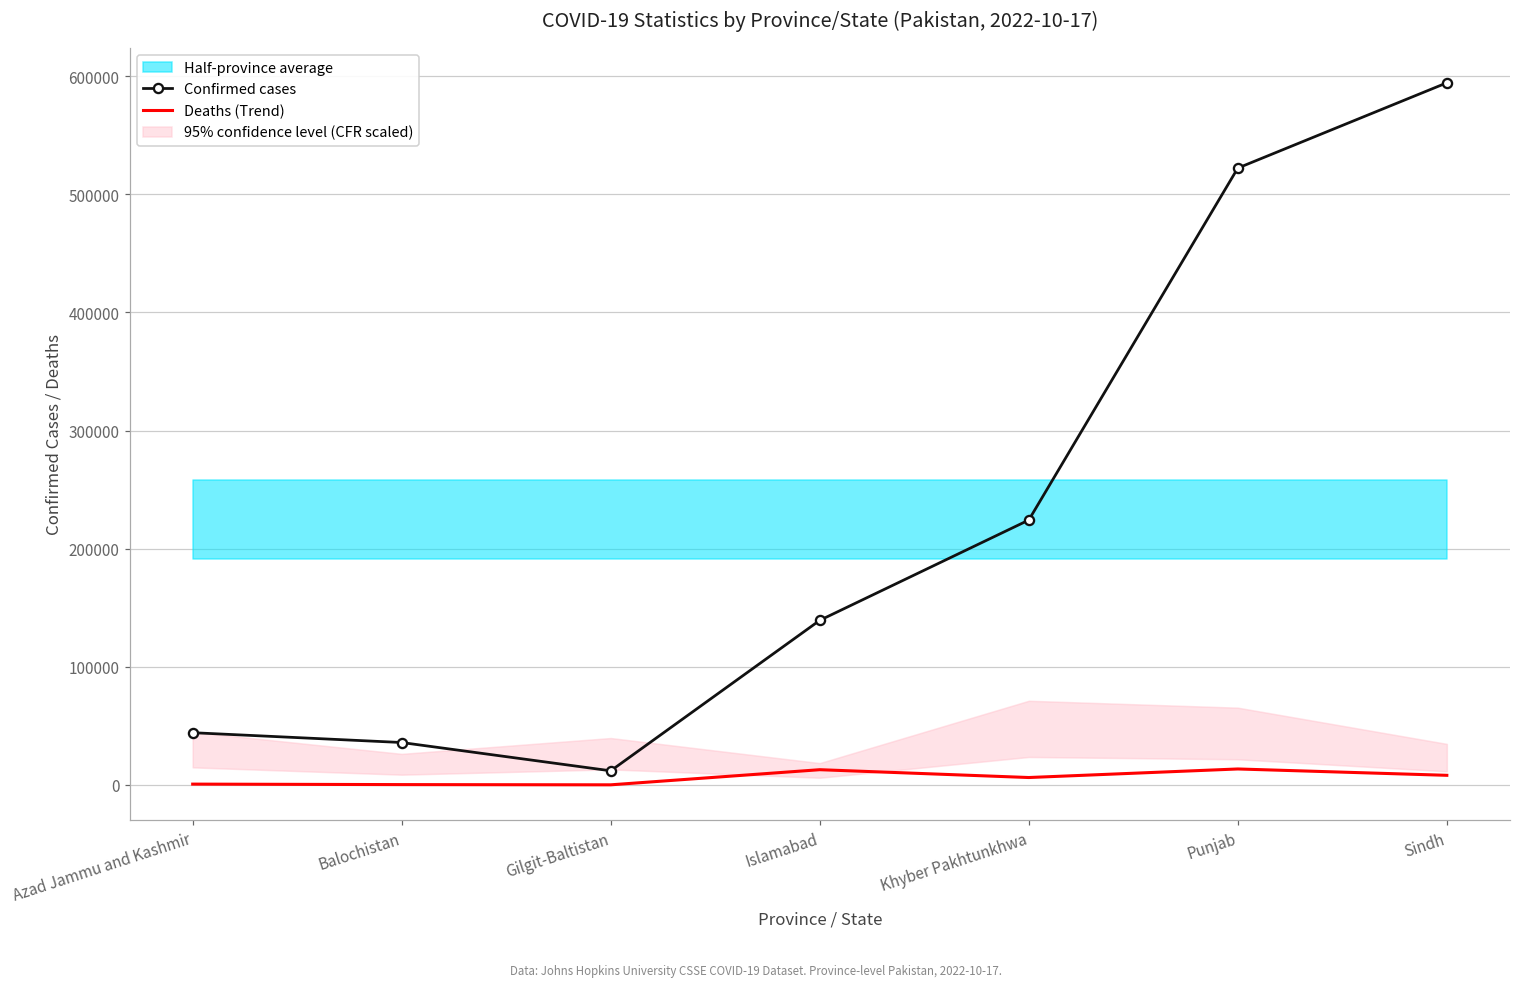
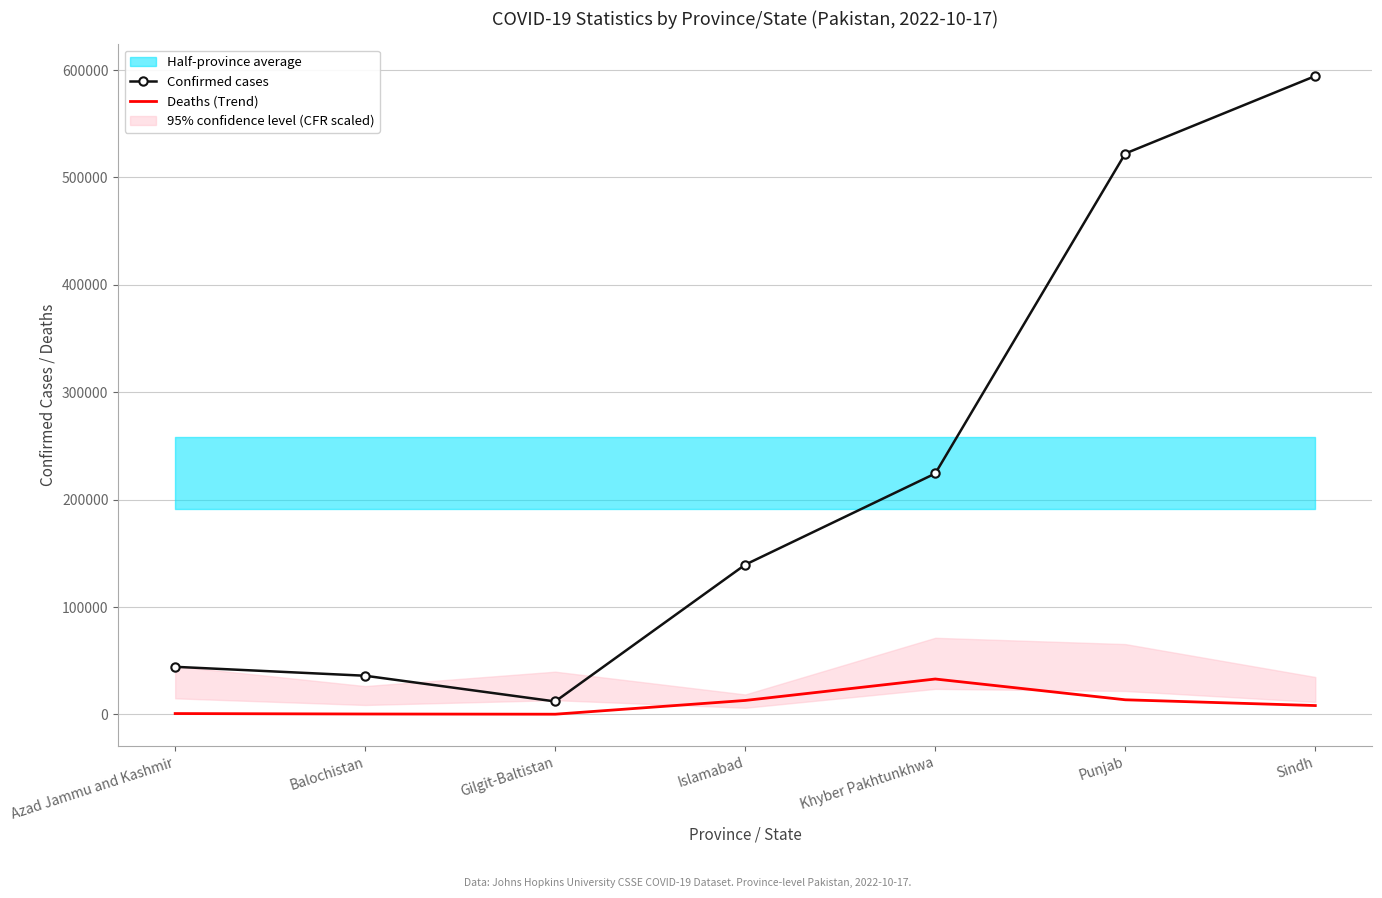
Deaths (Trend), Khyber Pakhtunkhwa: 6000 -> 33000
